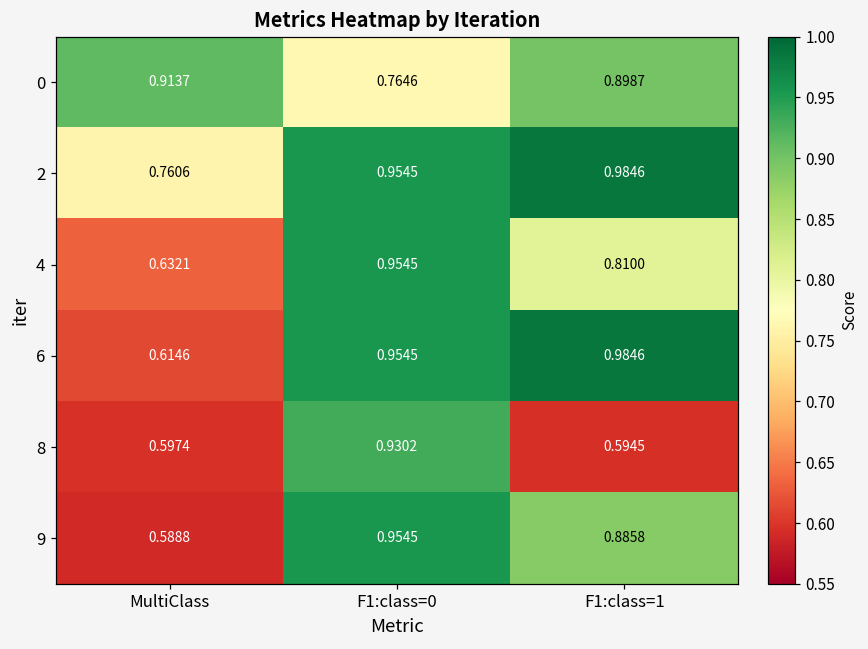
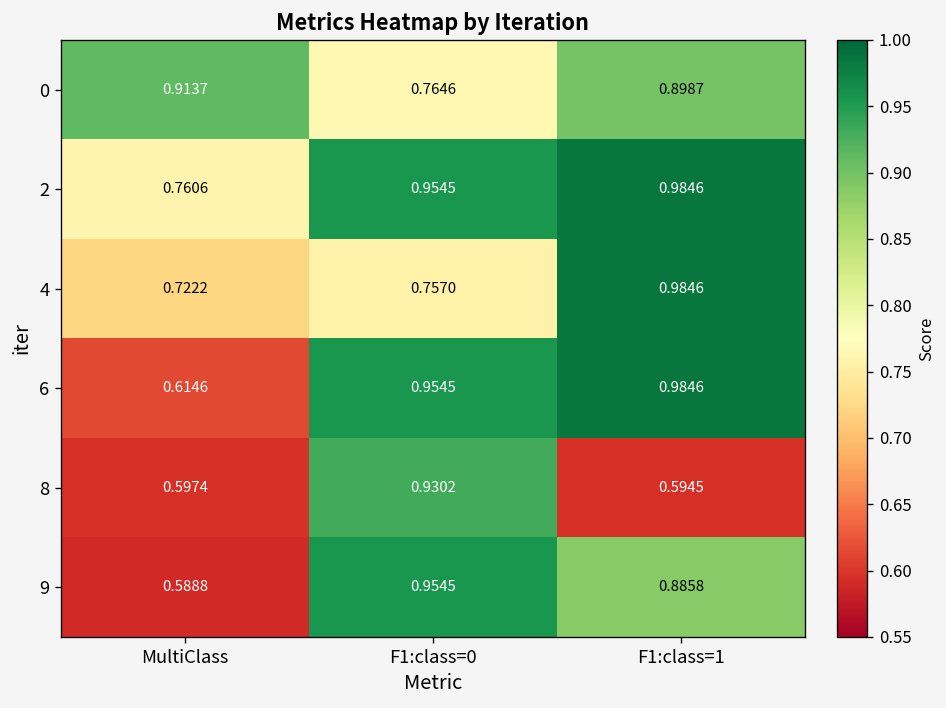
4, MultiClass: 0.6321 -> 0.7222
4, F1:class=0: 0.9545 -> 0.7570
4, F1:class=1: 0.8100 -> 0.9846
